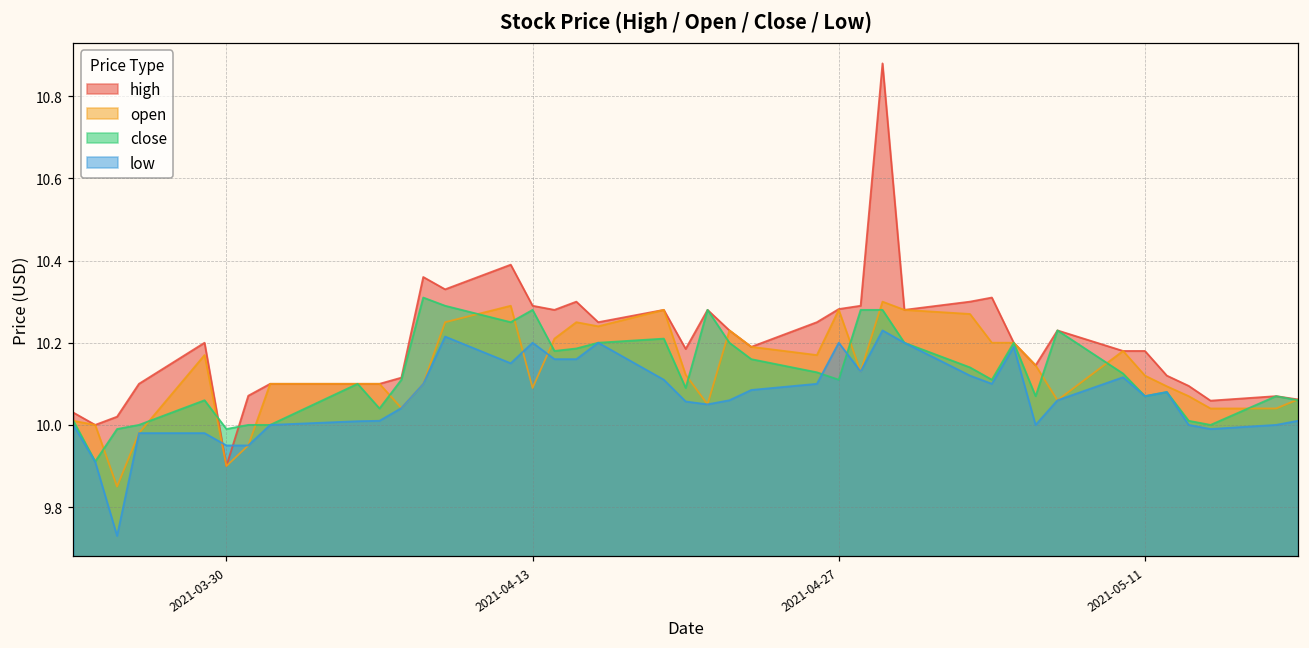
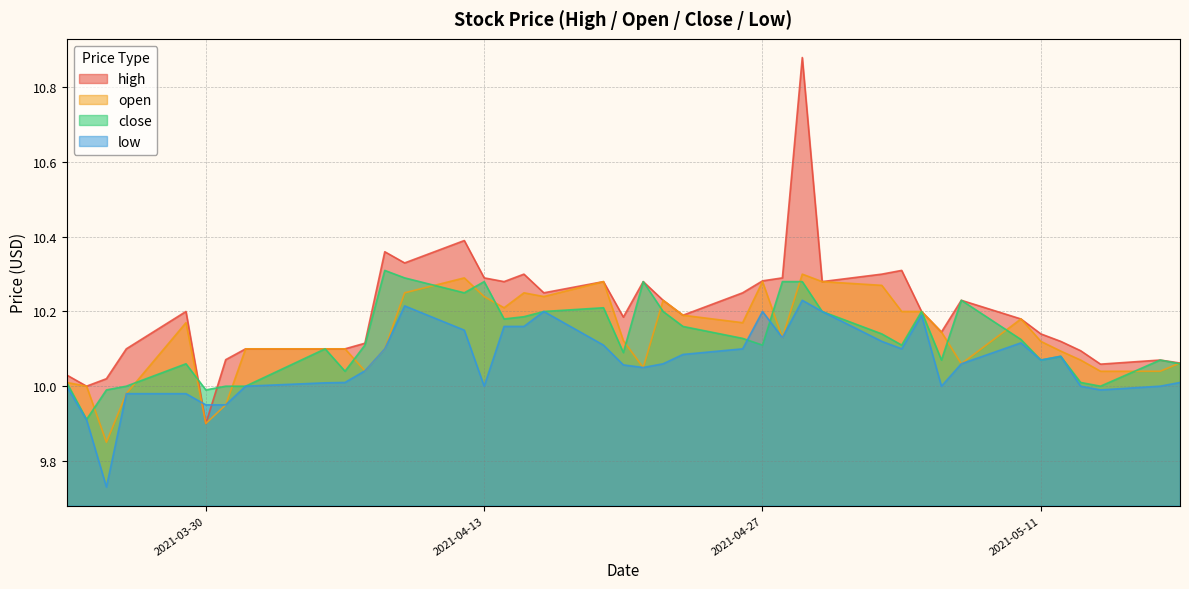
open, 2021-04-13: 10.09 -> 10.24
low, 2021-04-13: 10.2 -> 10.0
high, 2021-05-11: 10.18 -> 10.14
